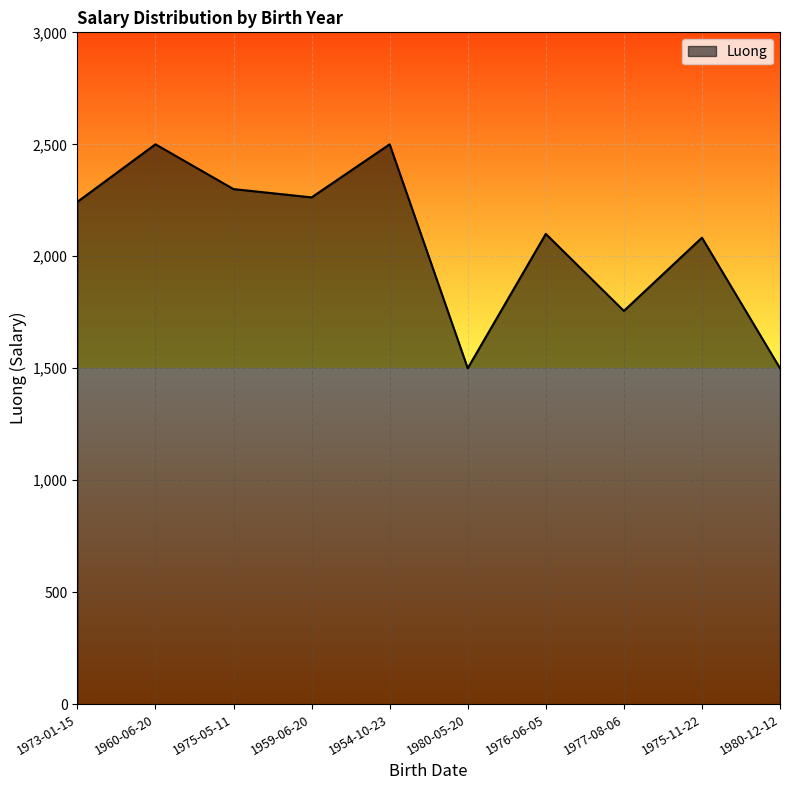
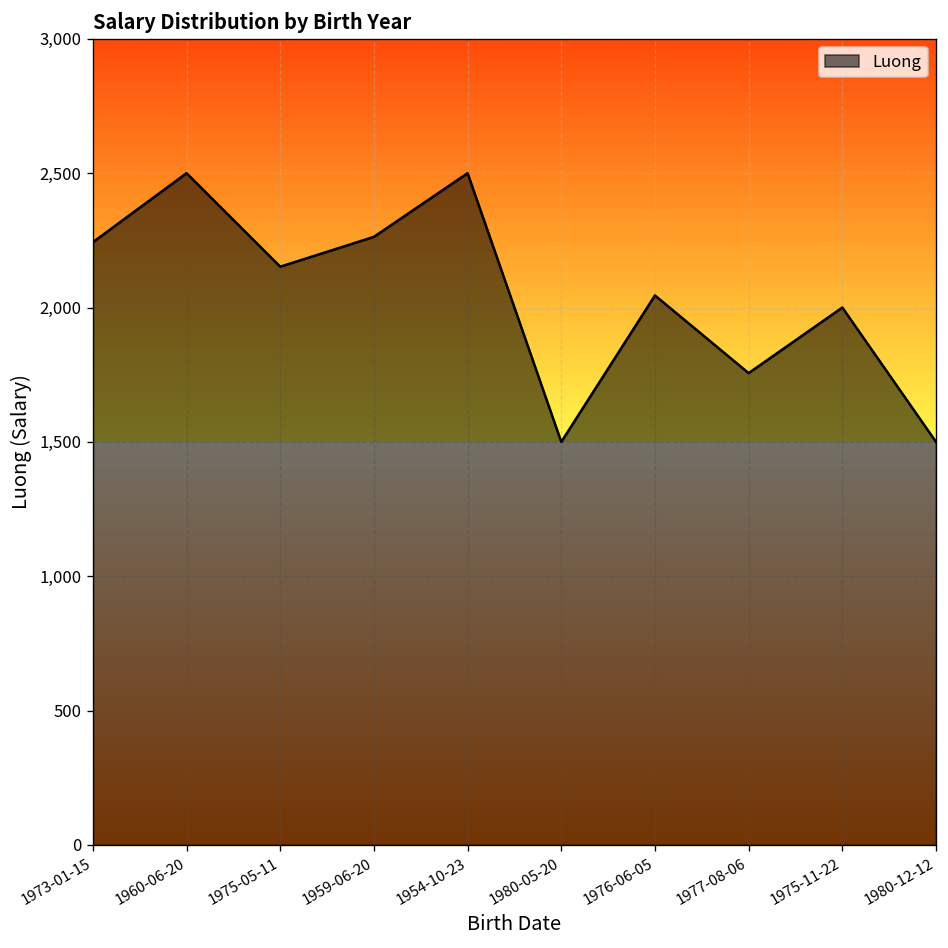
1975-05-11: 2,300 -> 2,150
1976-06-05: 2,100 -> 2,050
1975-11-22: 2,080 -> 2,000
